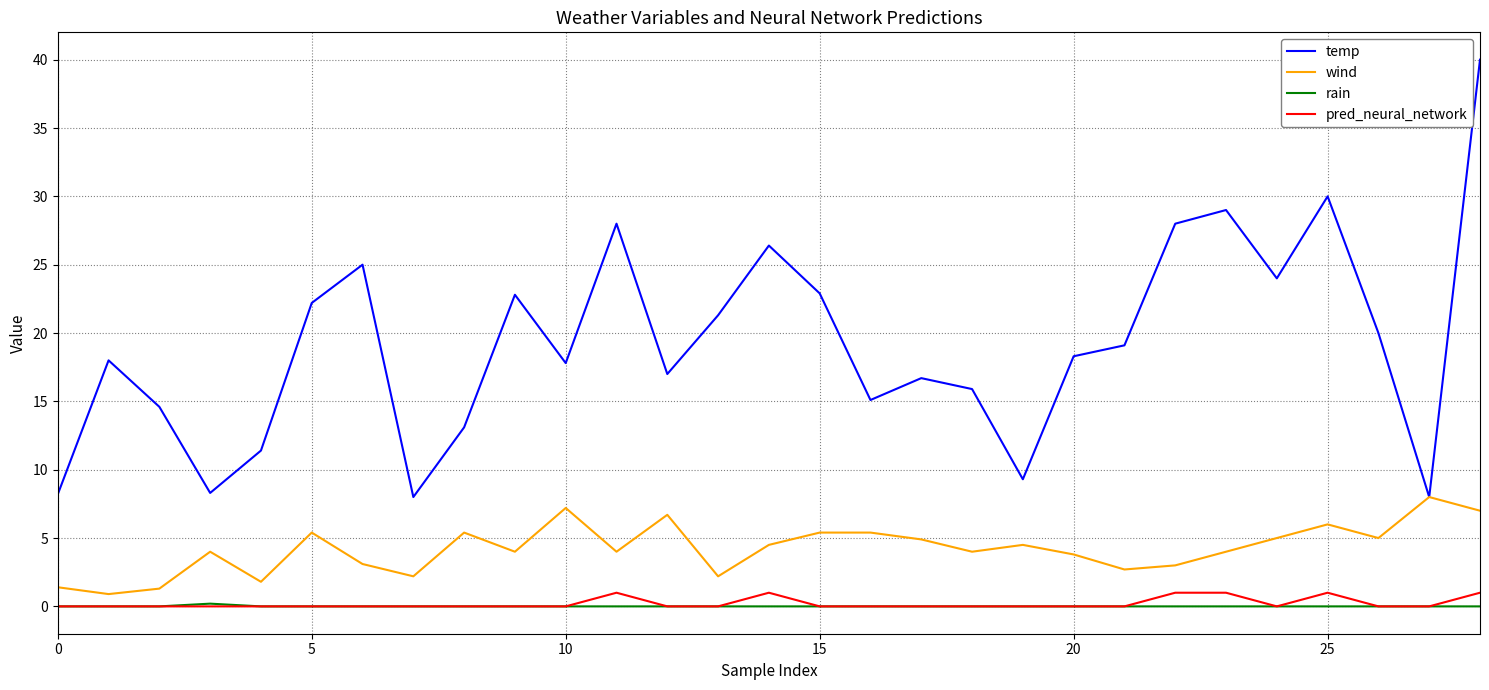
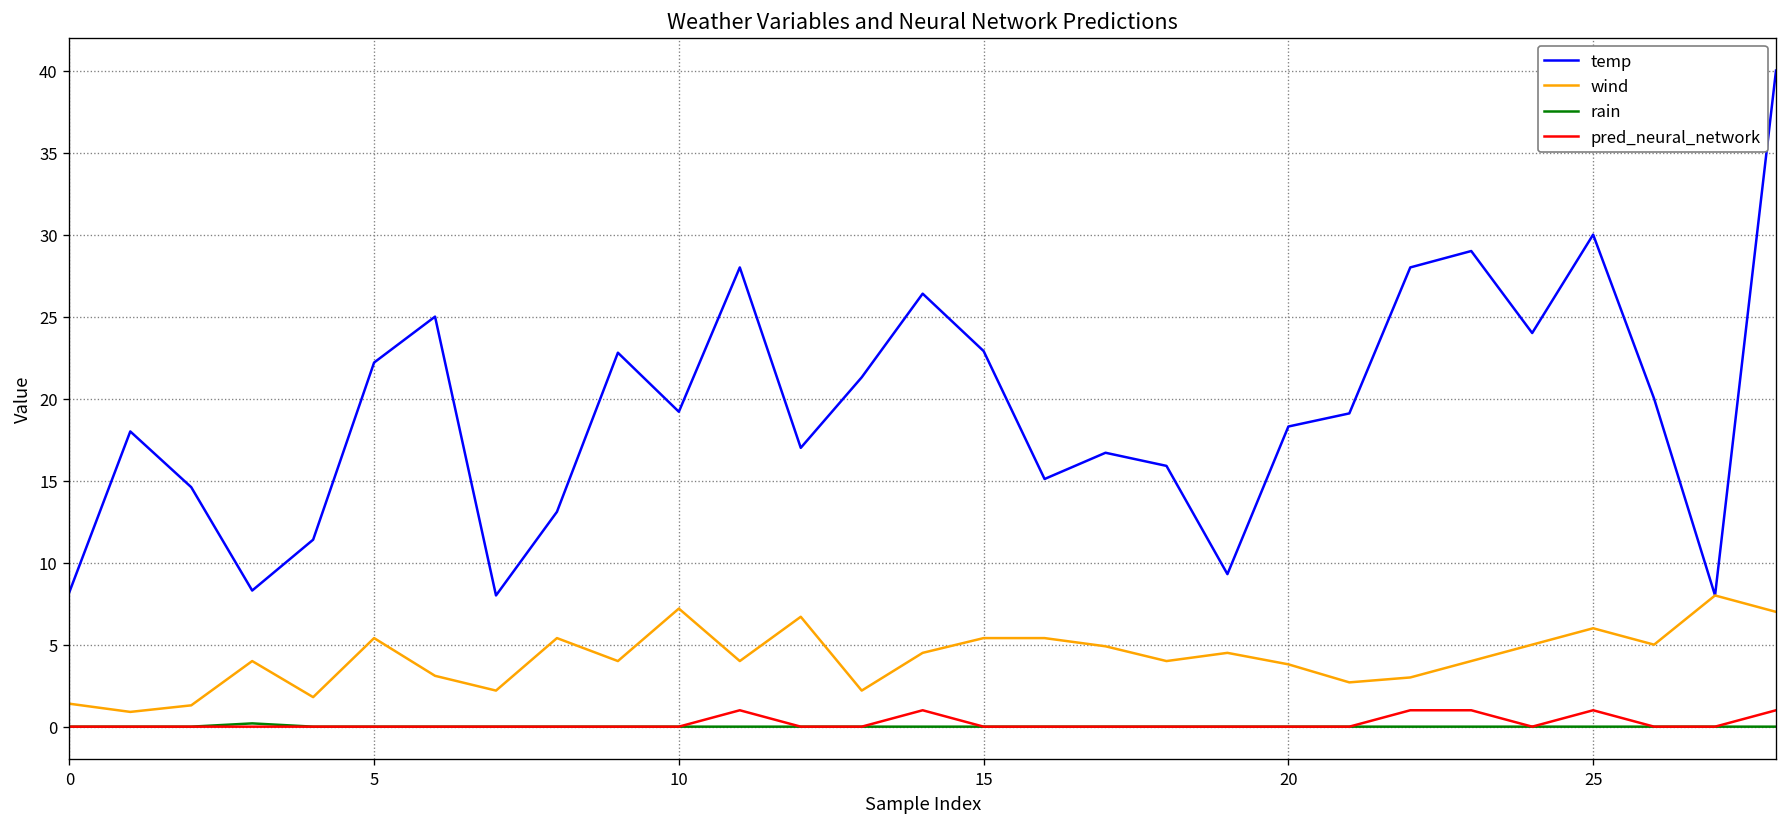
temp, 10: 17.8 -> 19.2
